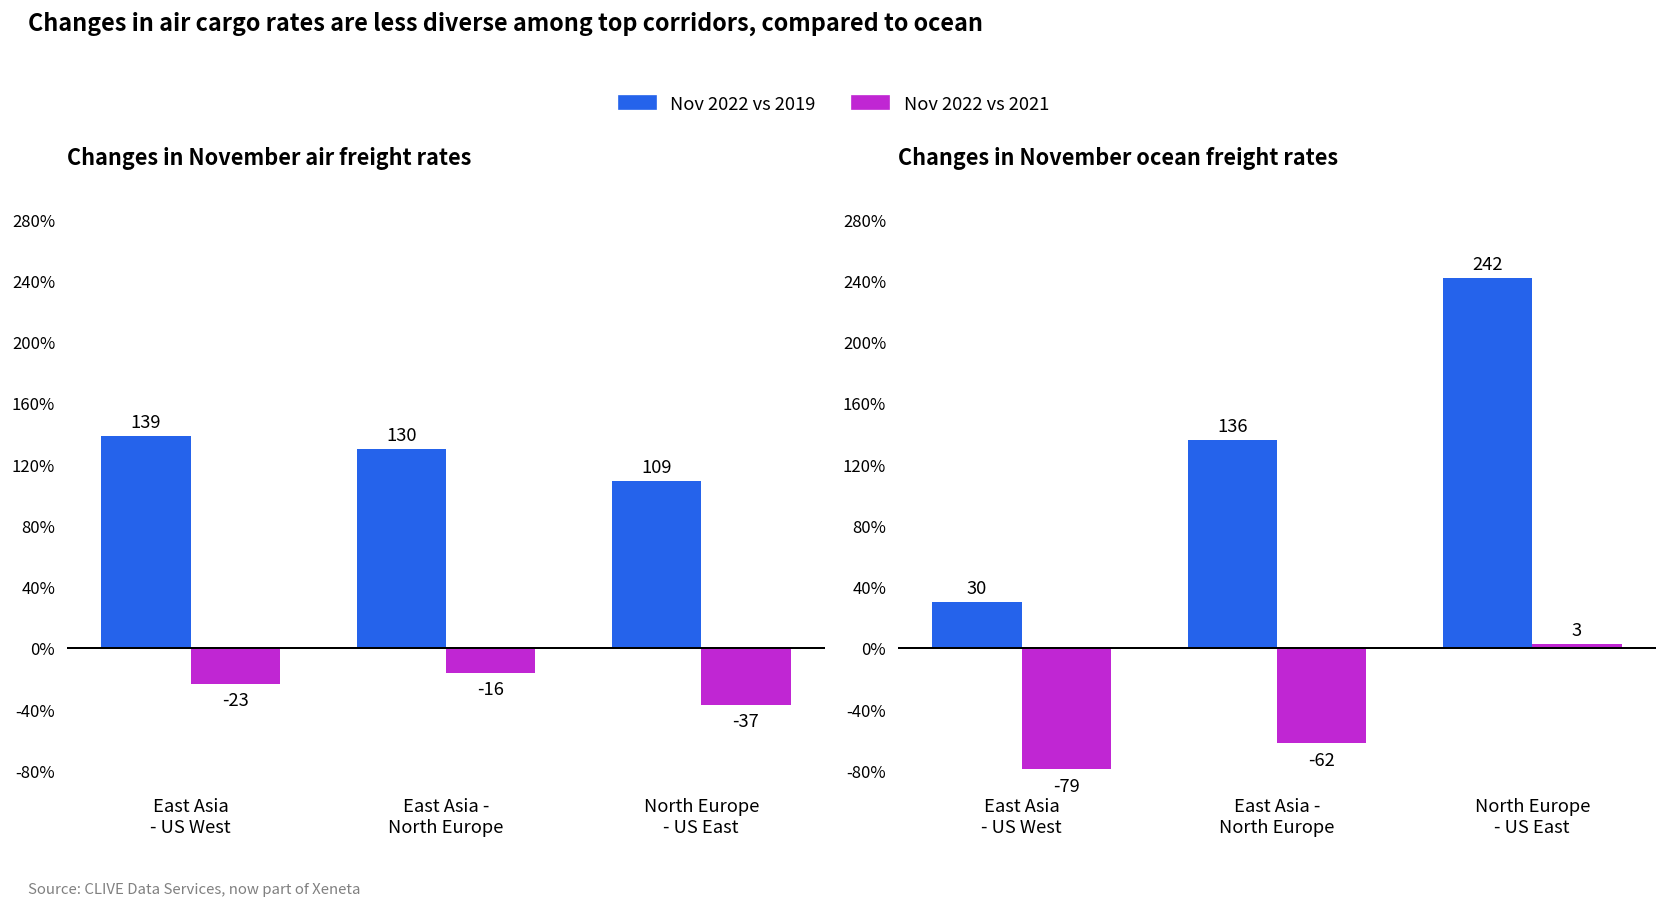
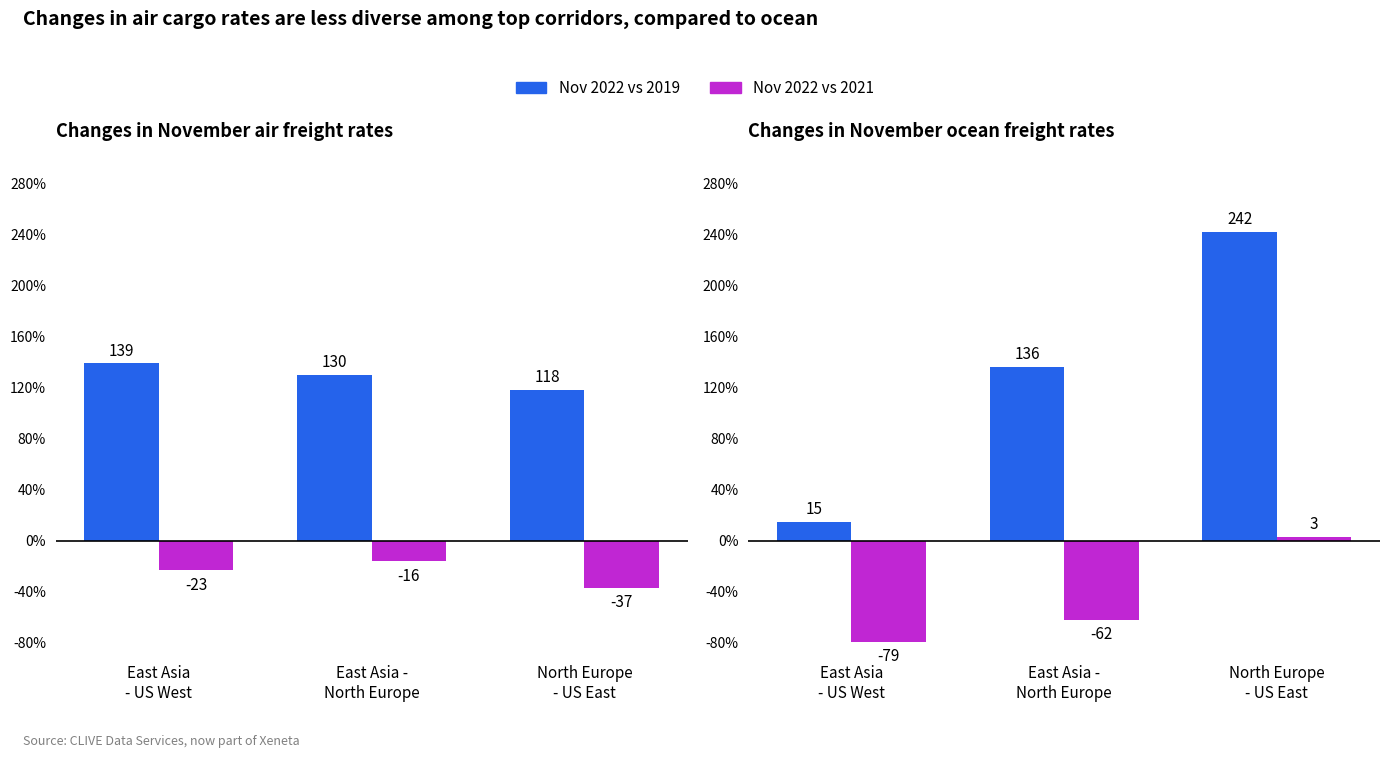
Changes in November air freight rates, Nov 2022 vs 2019, North Europe - US East: 109 -> 118
Changes in November ocean freight rates, Nov 2022 vs 2019, East Asia - US West: 30 -> 15
